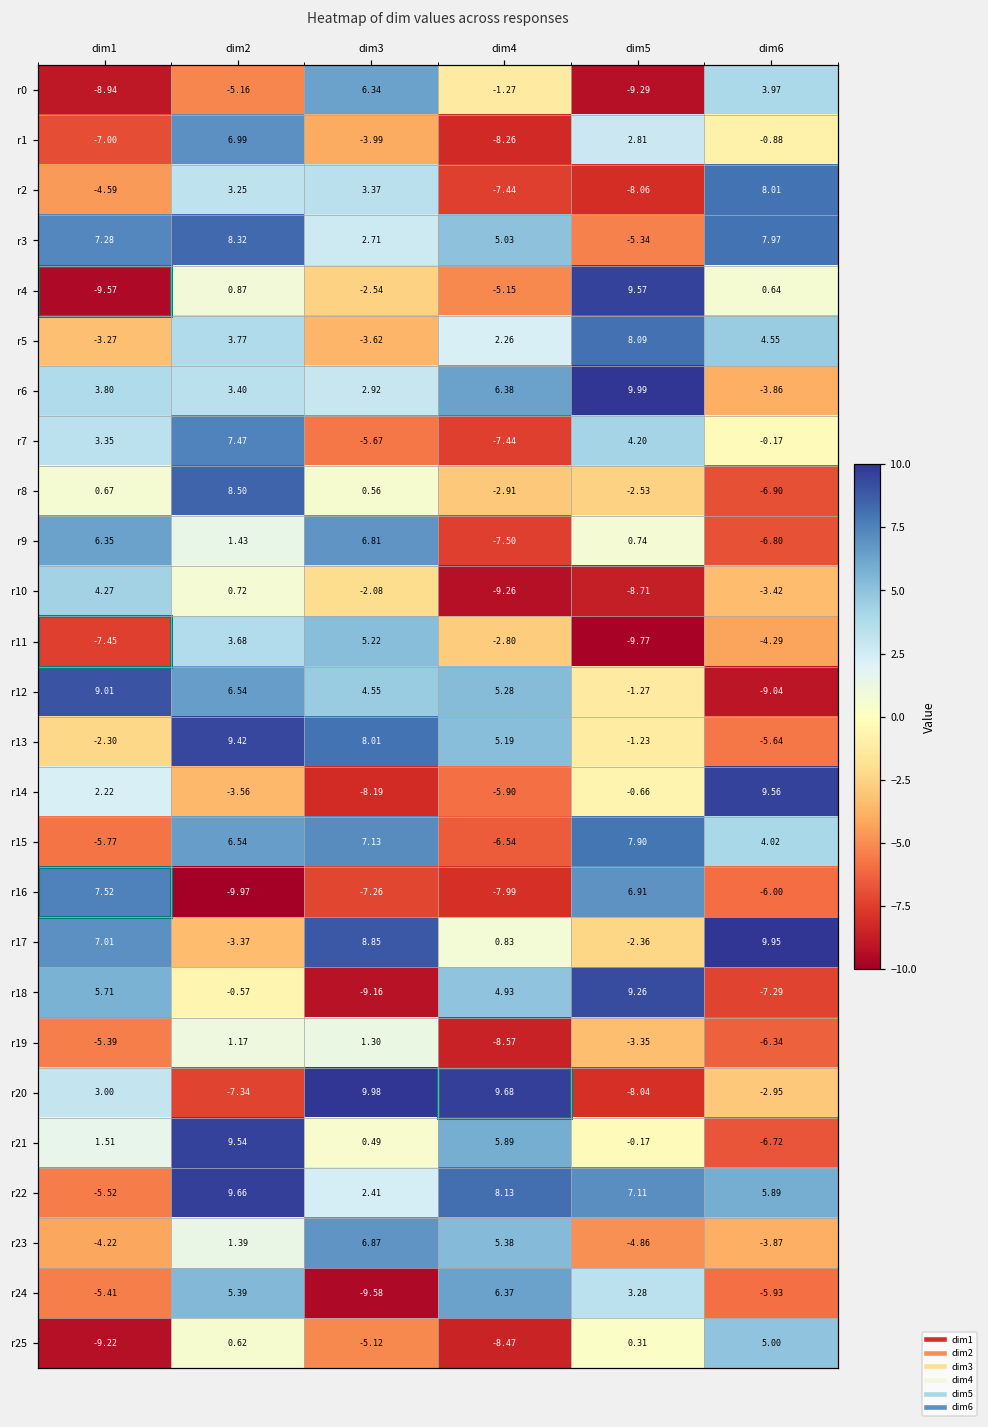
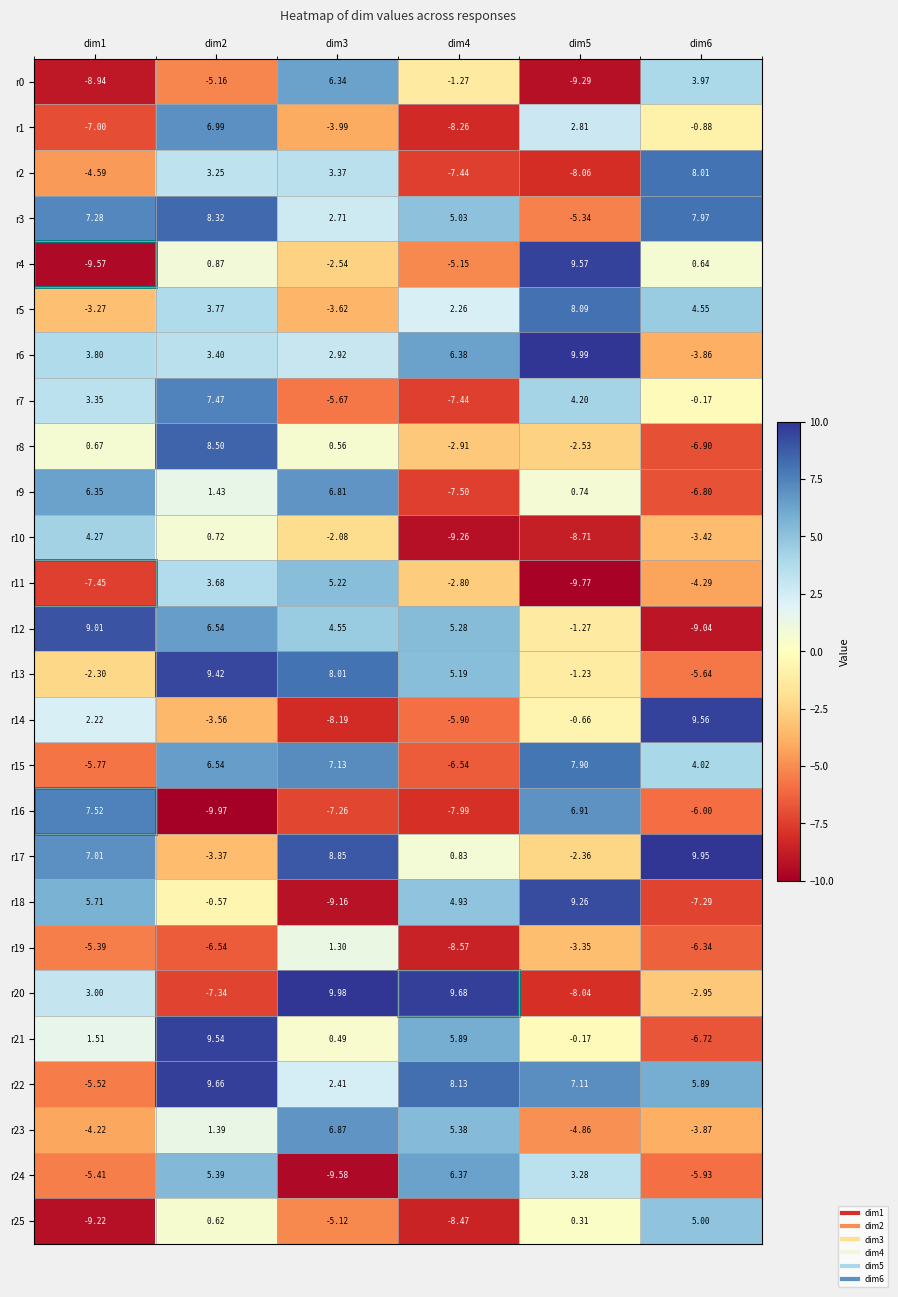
r19, dim2: 1.17 -> -6.54
